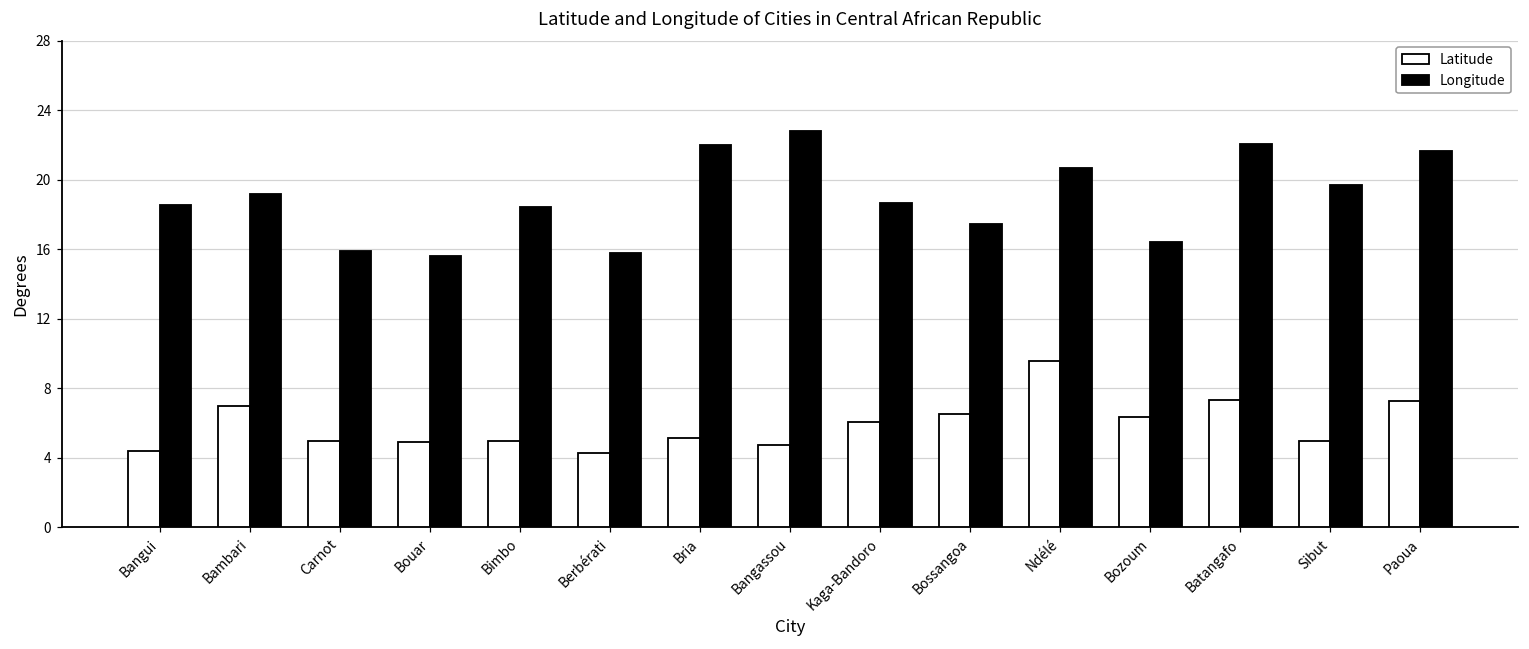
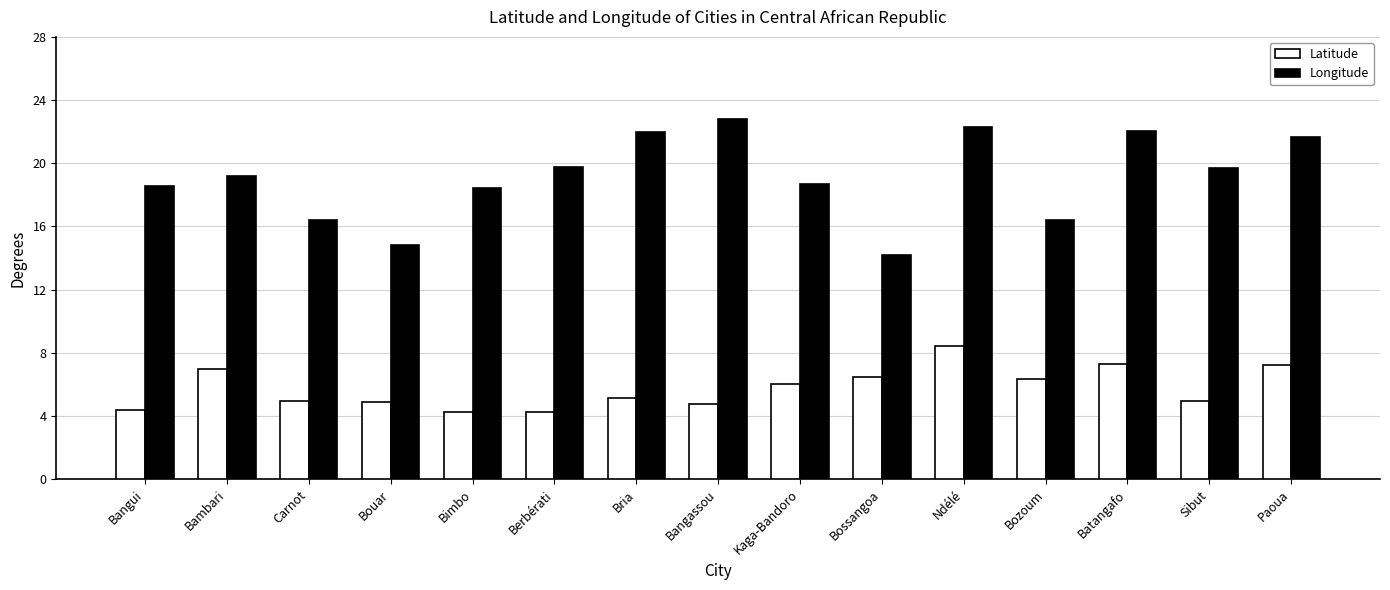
Longitude, Carnot: 15.9 -> 16.4
Longitude, Bouar: 15.6 -> 14.8
Latitude, Bimbo: 5.0 -> 4.3
Longitude, Berbérati: 15.8 -> 19.8
Longitude, Bossangoa: 17.5 -> 14.2
Latitude, Ndélé: 9.6 -> 8.4
Longitude, Ndélé: 20.6 -> 22.3
